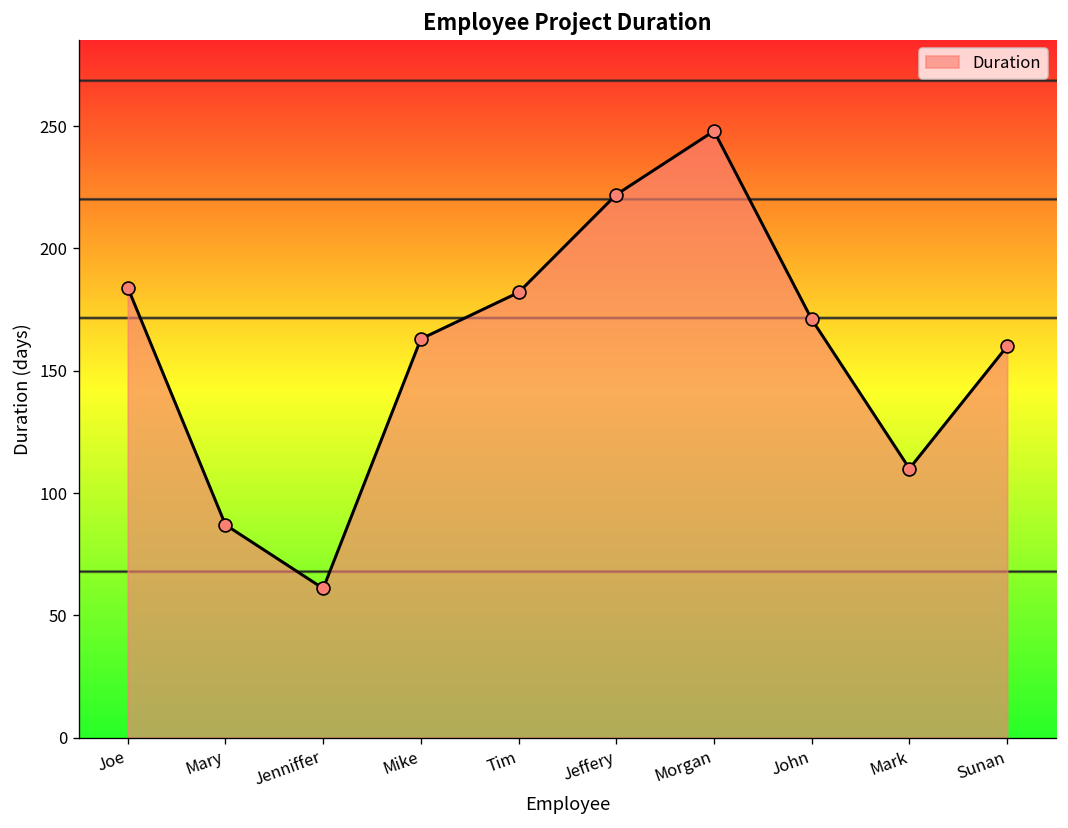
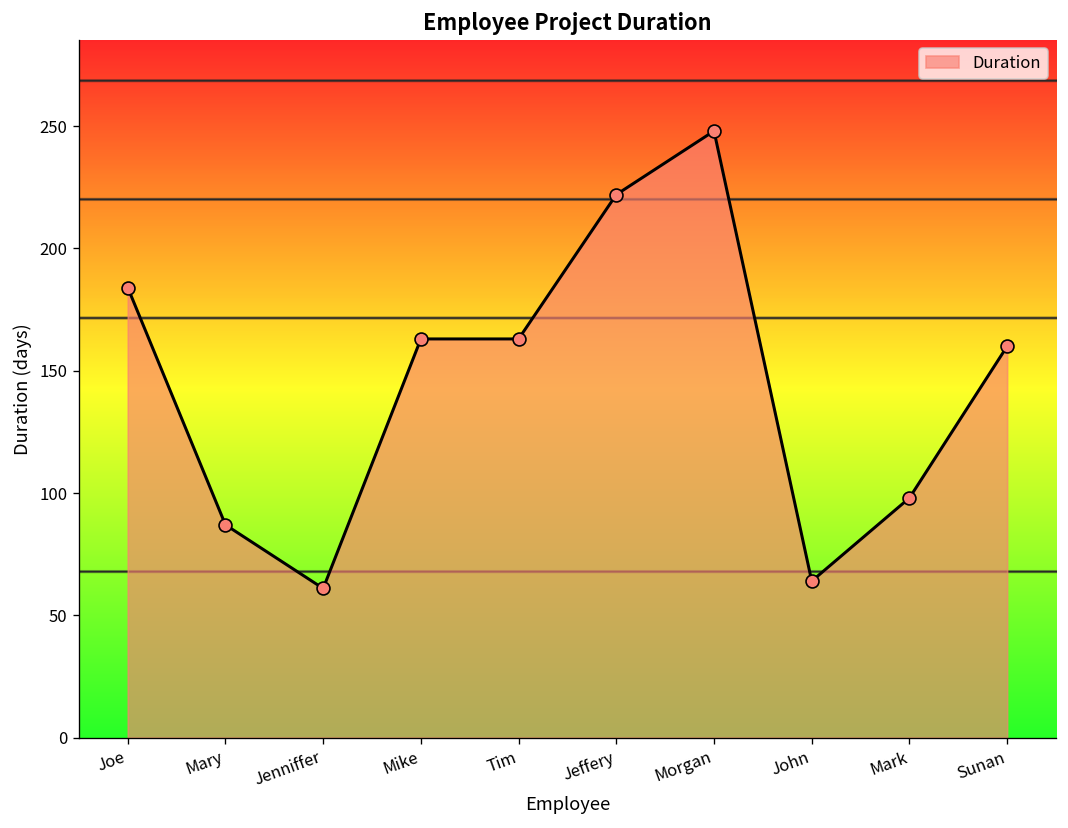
Tim: 182 -> 163
John: 171 -> 64
Mark: 110 -> 98
